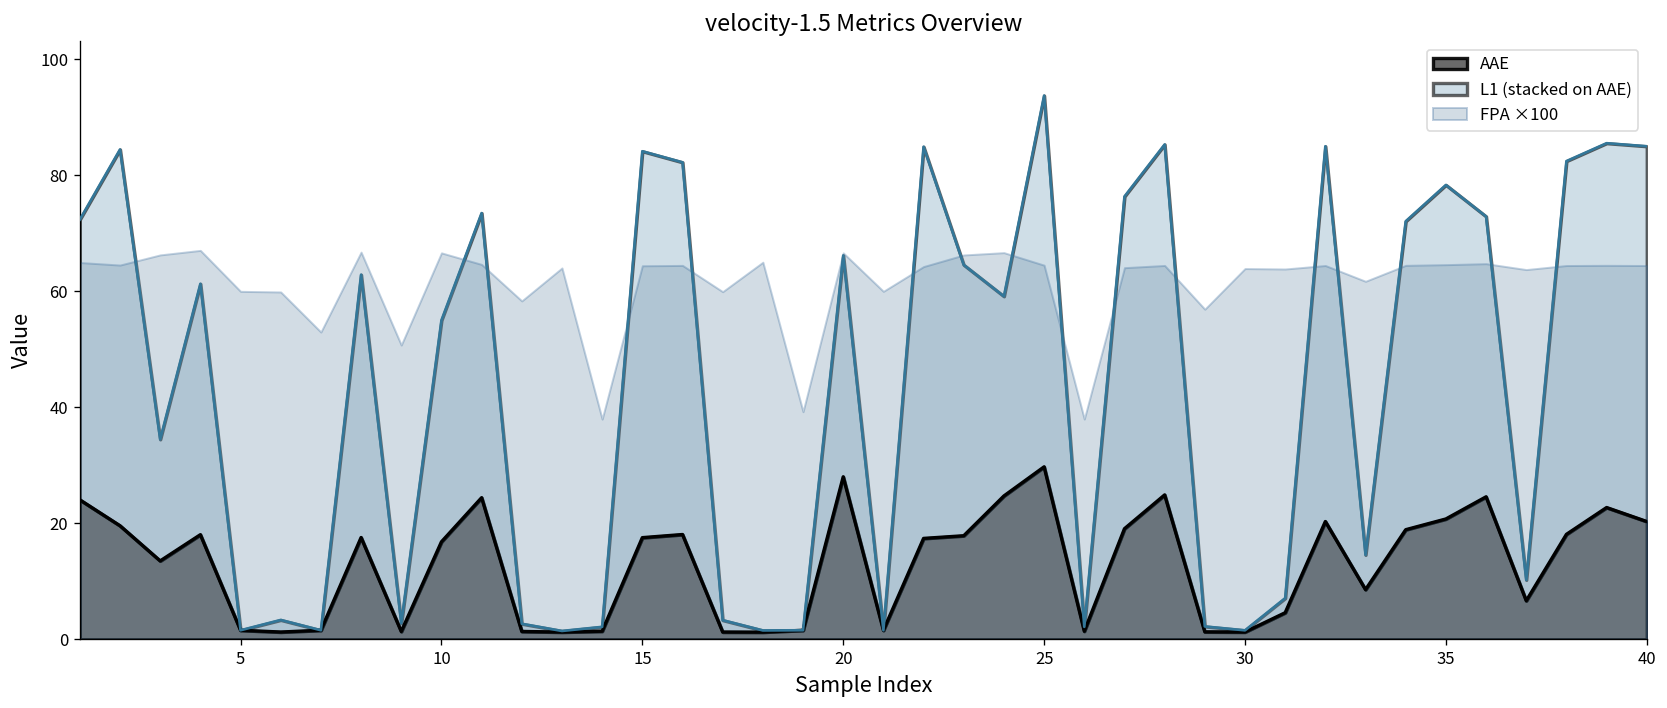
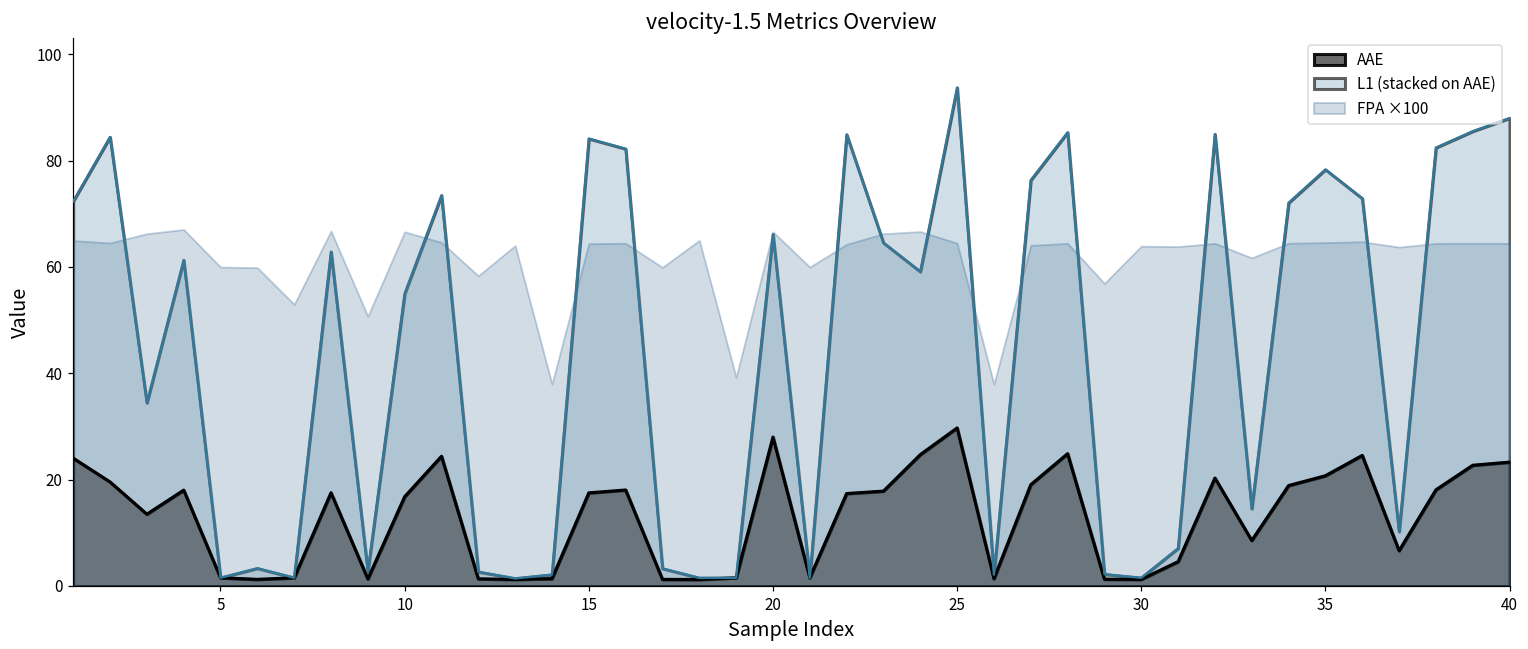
AAE, 40: 20 -> 23
